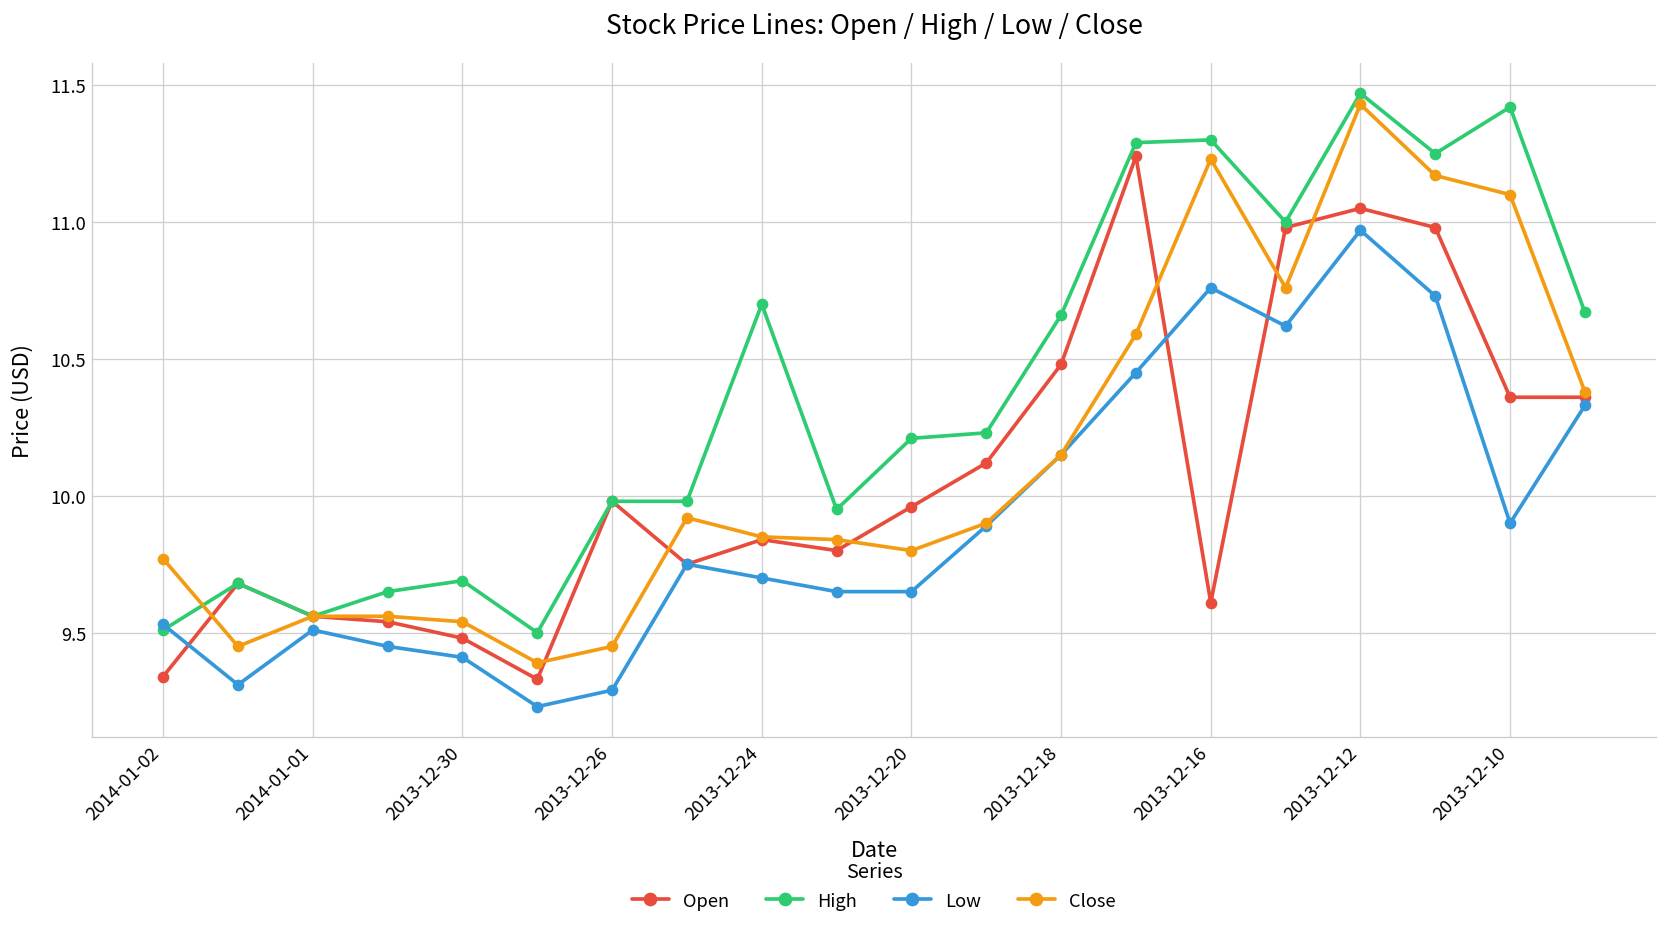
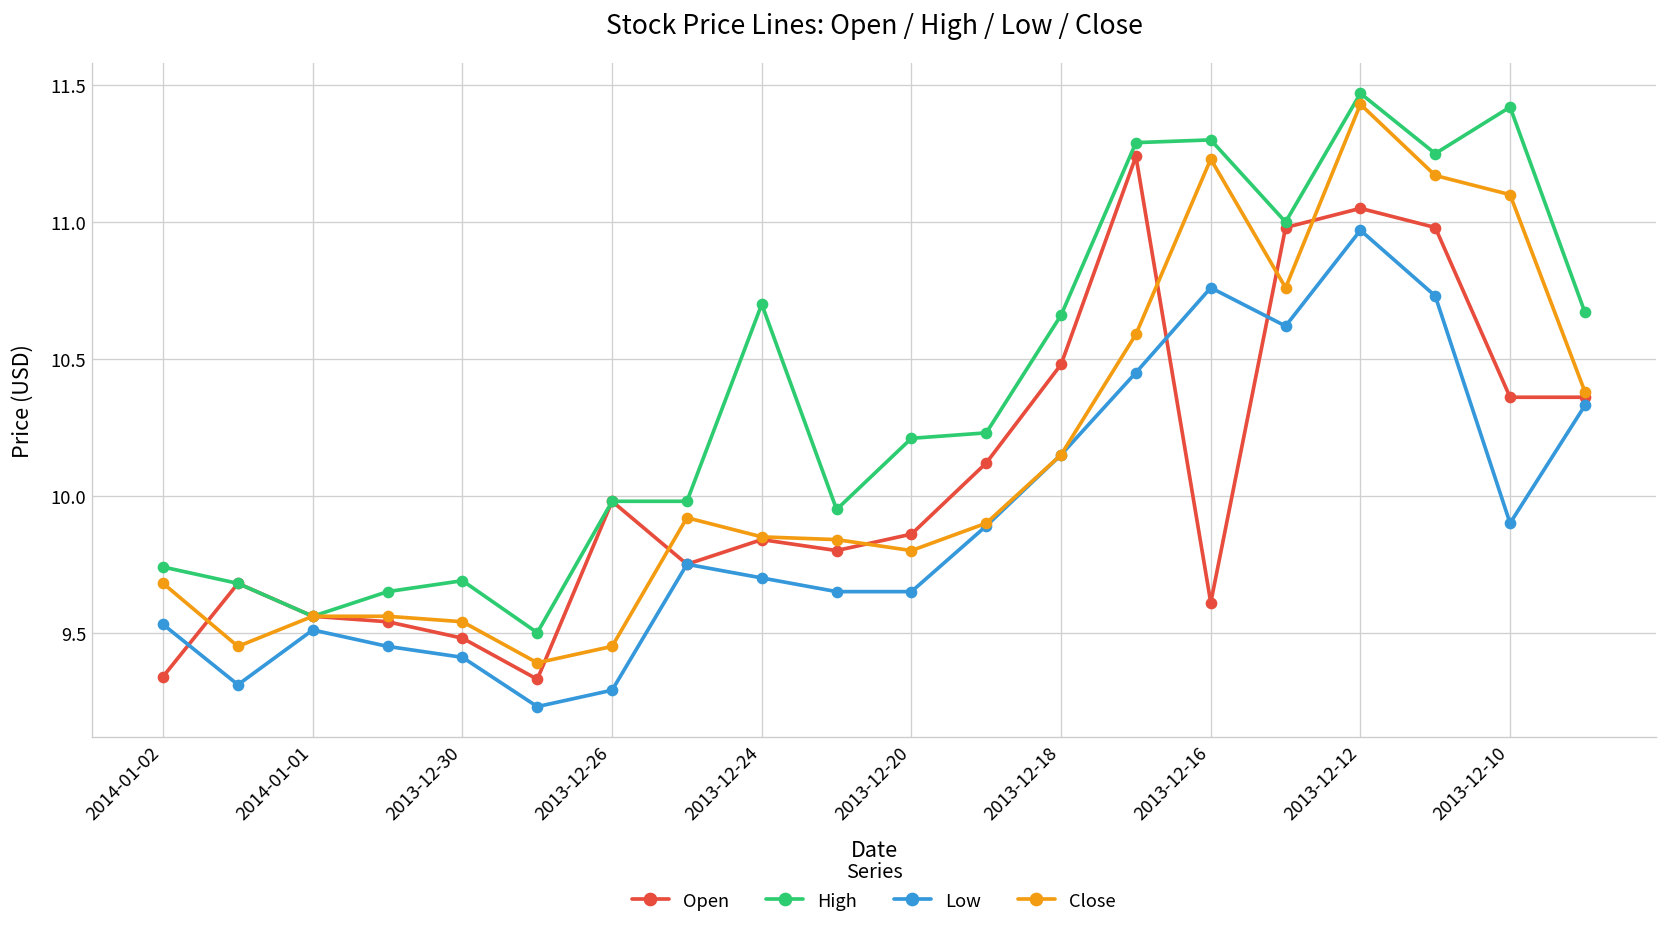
High, 2014-01-02: 9.51 -> 9.74
Close, 2014-01-02: 9.77 -> 9.68
Open, 2013-12-20: 9.96 -> 9.86
